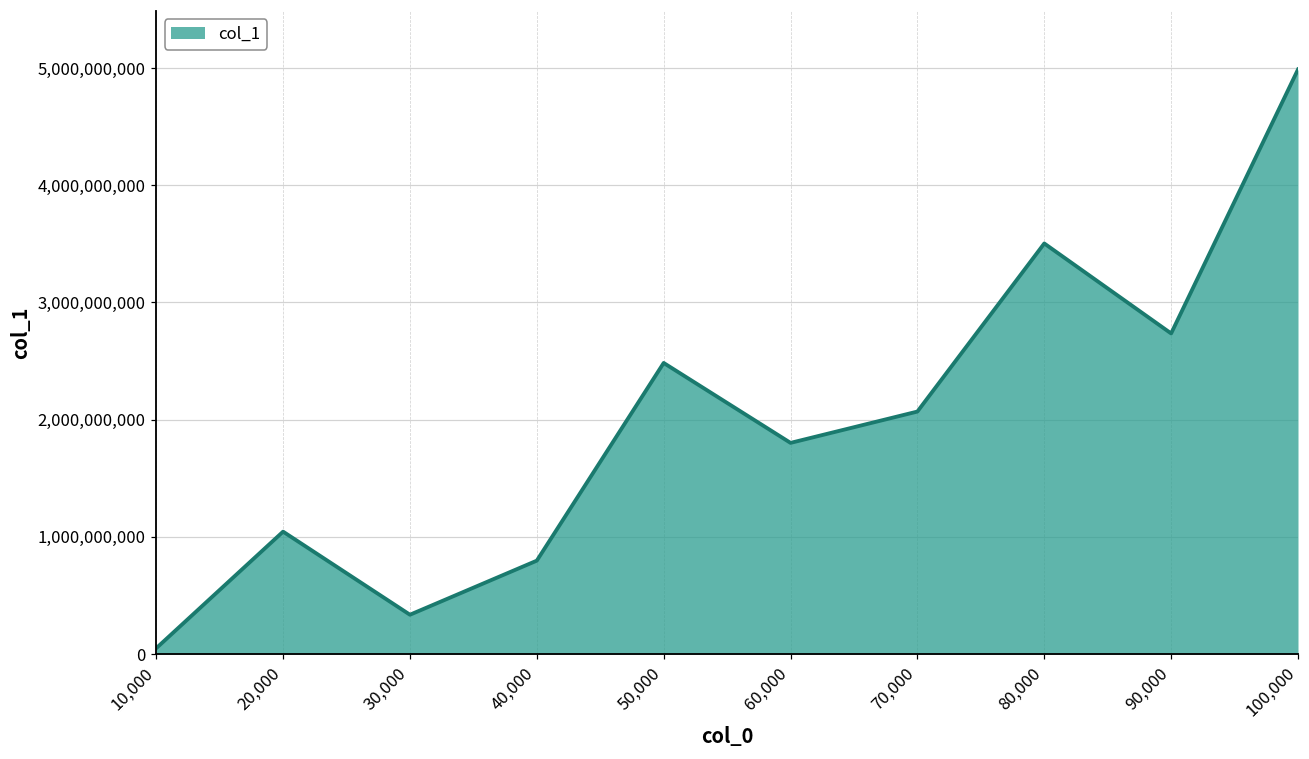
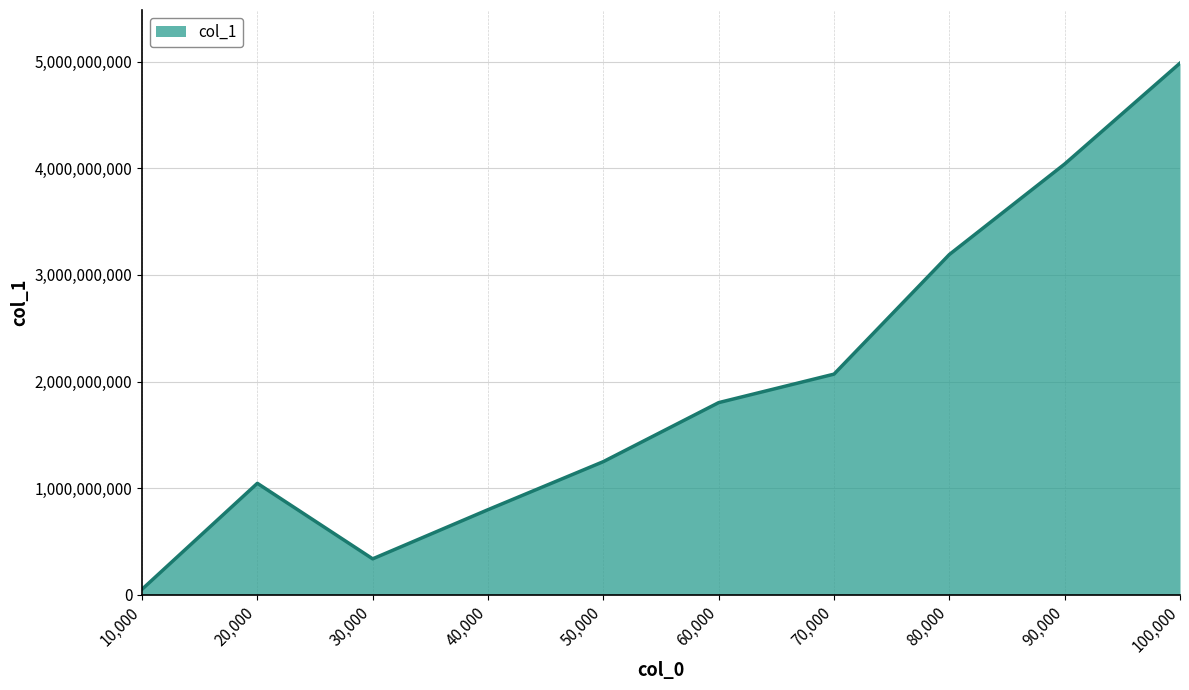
50,000: 2,480,000,000 -> 1,250,000,000
80,000: 3,500,000,000 -> 3,190,000,000
90,000: 2,740,000,000 -> 4,040,000,000
